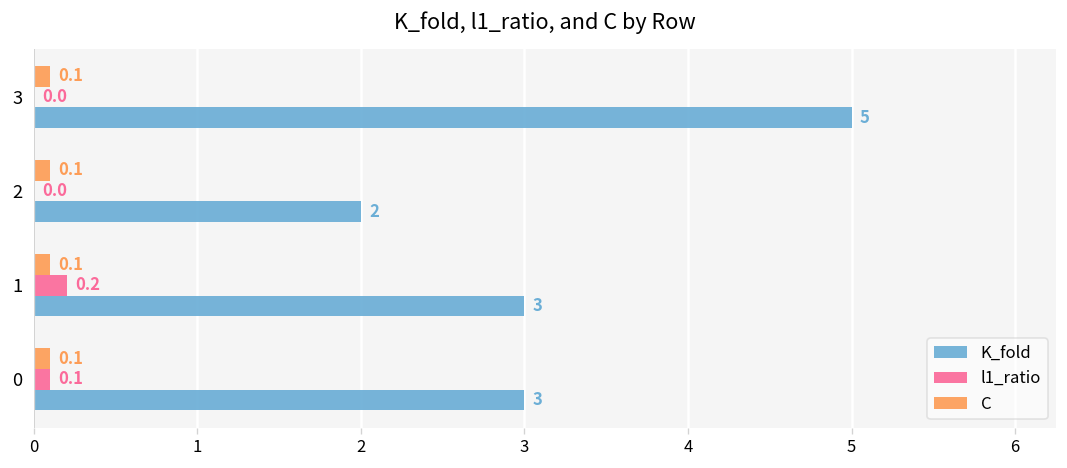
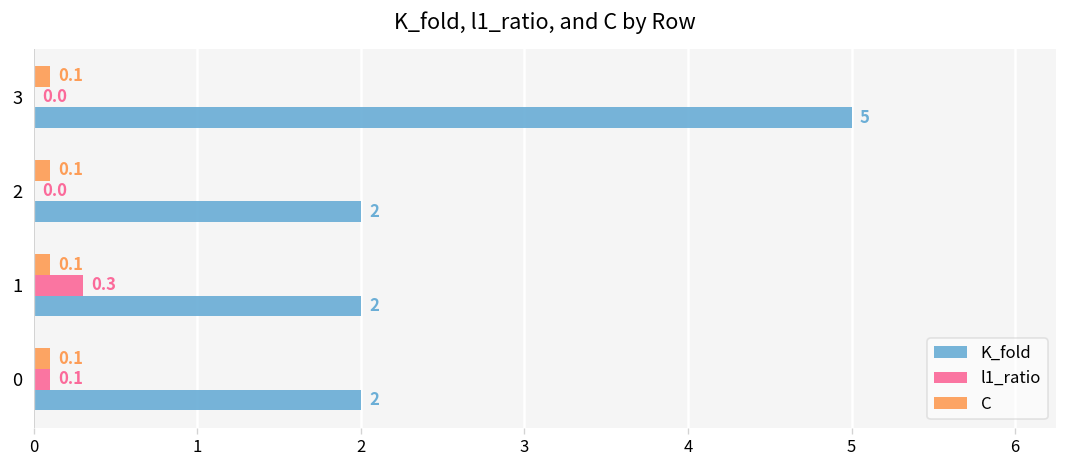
l1_ratio, 1: 0.2 -> 0.3
K_fold, 1: 3 -> 2
K_fold, 0: 3 -> 2
